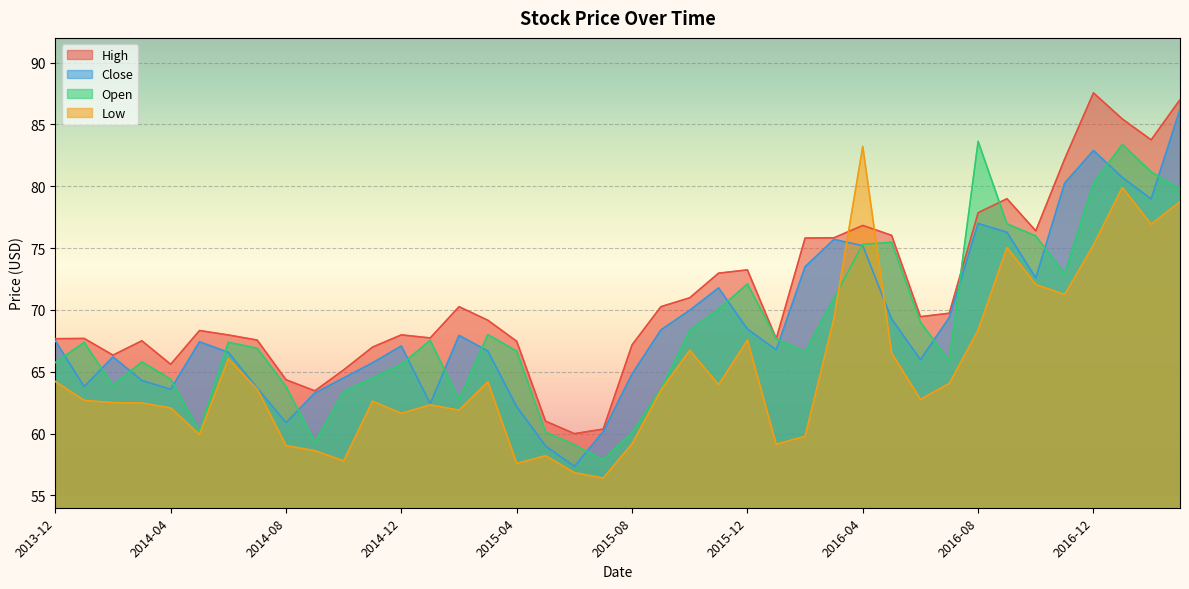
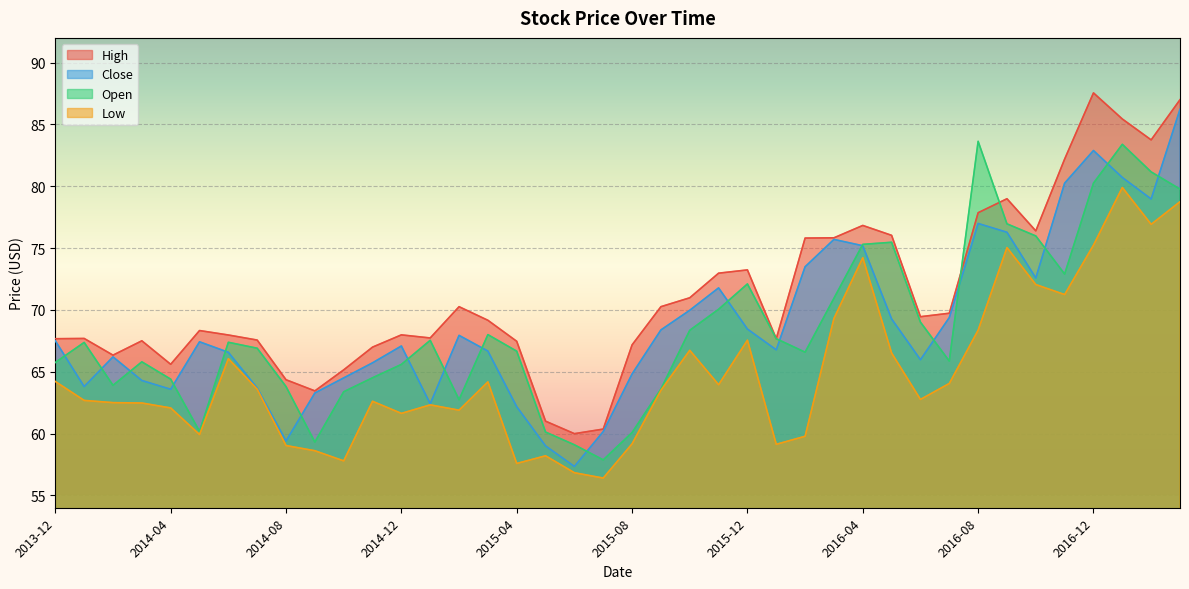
Close, 2014-08: 60.9 -> 59.4
Low, 2016-04: 83.2 -> 74.2
